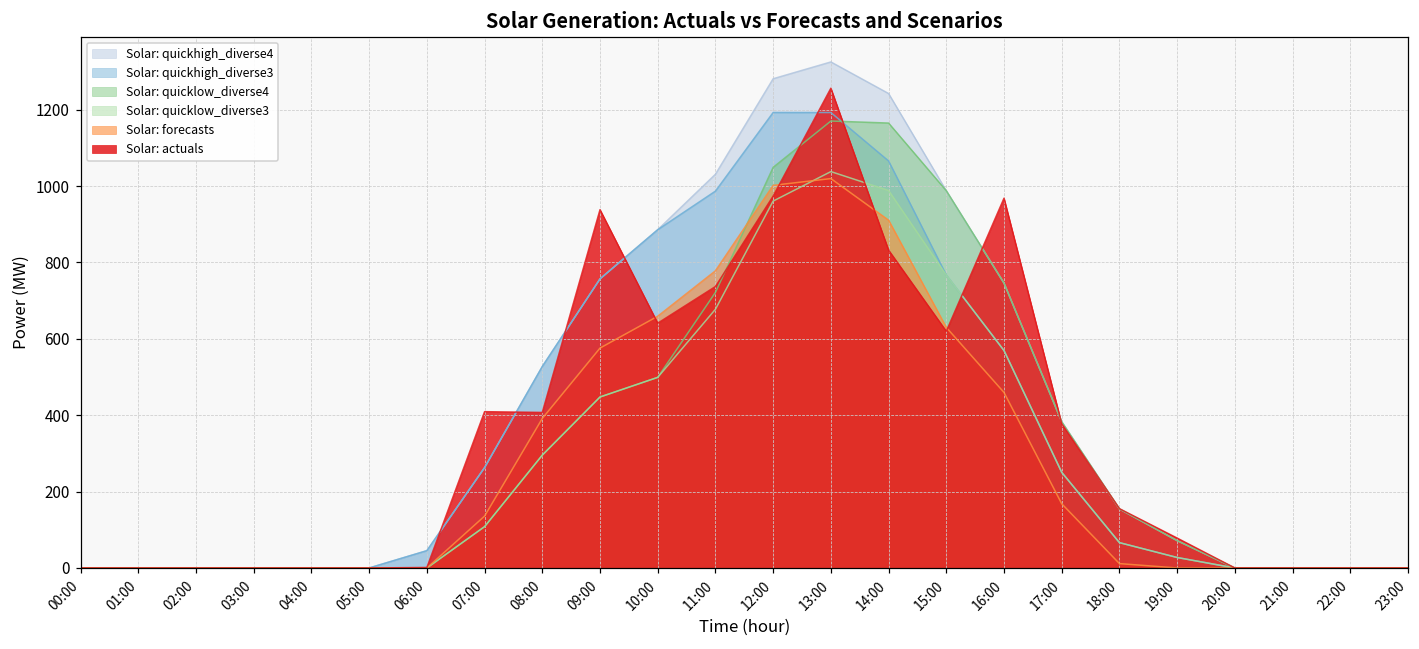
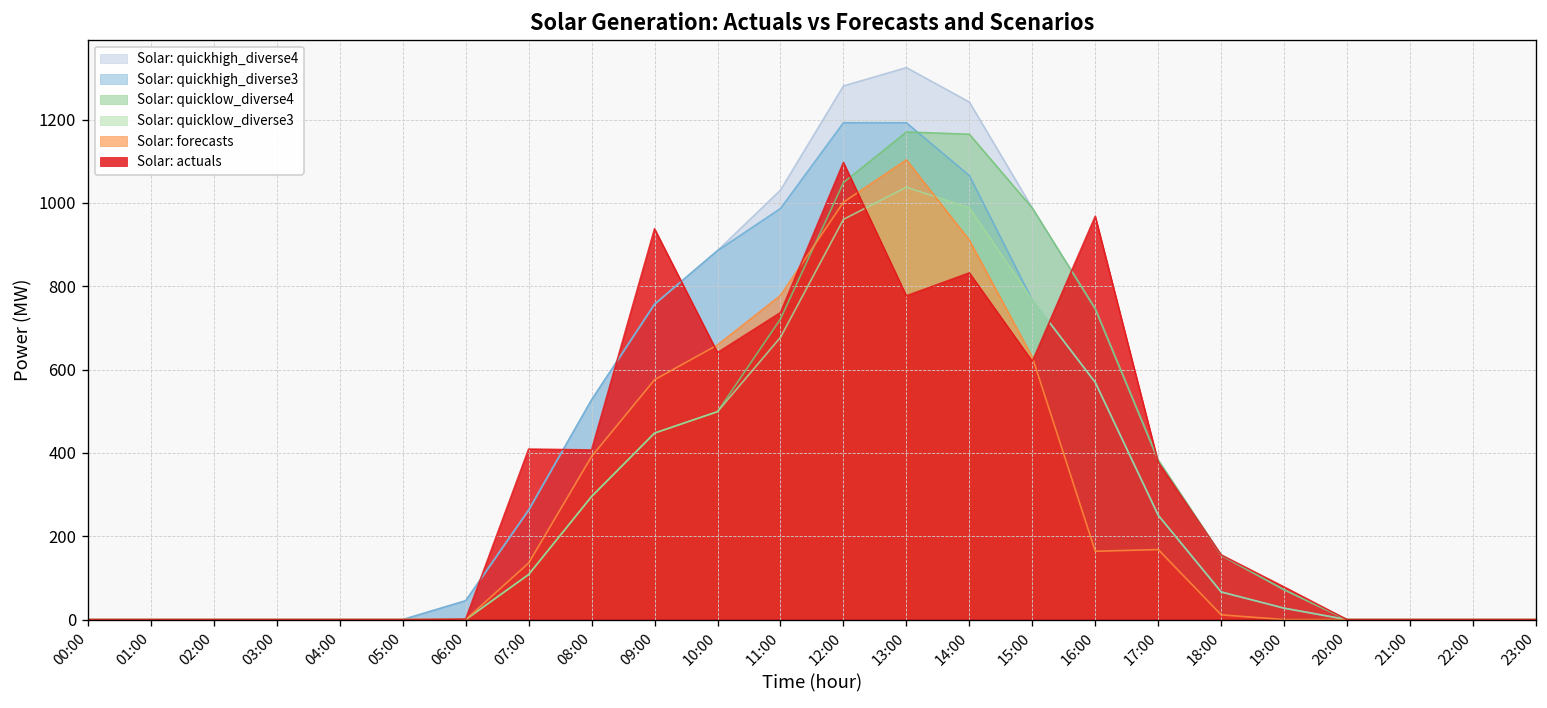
Solar: actuals, 12:00: 970 -> 1100
Solar: forecasts, 13:00: 1020 -> 1100
Solar: actuals, 13:00: 1260 -> 780
Solar: forecasts, 16:00: 460 -> 160
